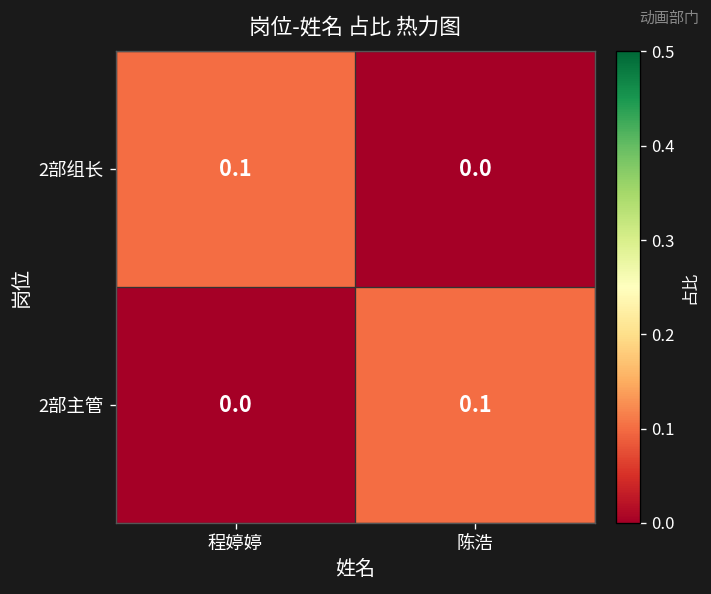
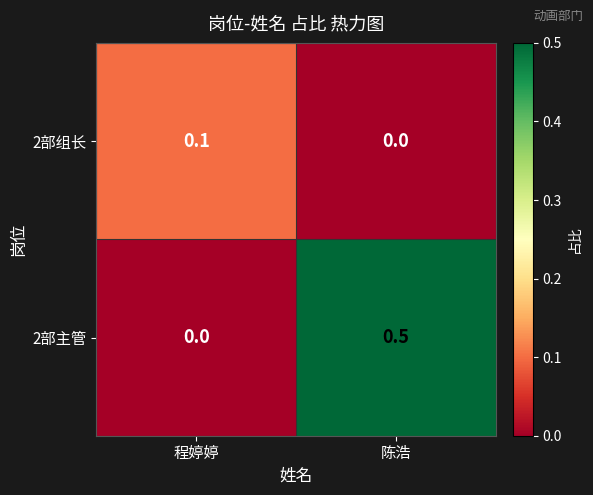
2部主管, 陈浩: 0.1 -> 0.5
